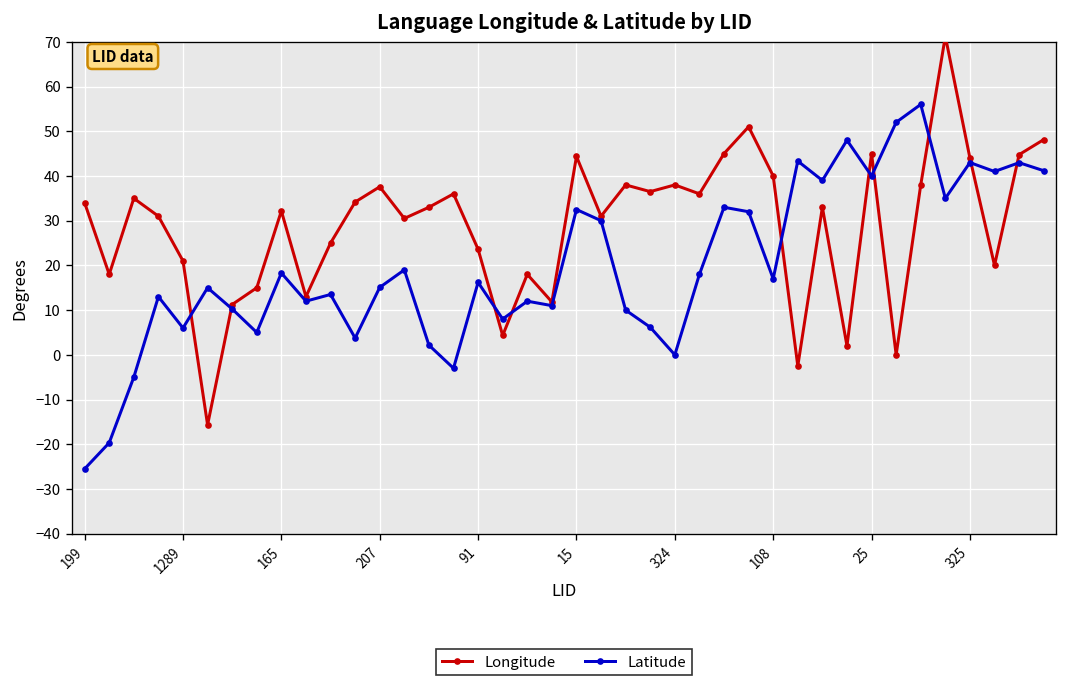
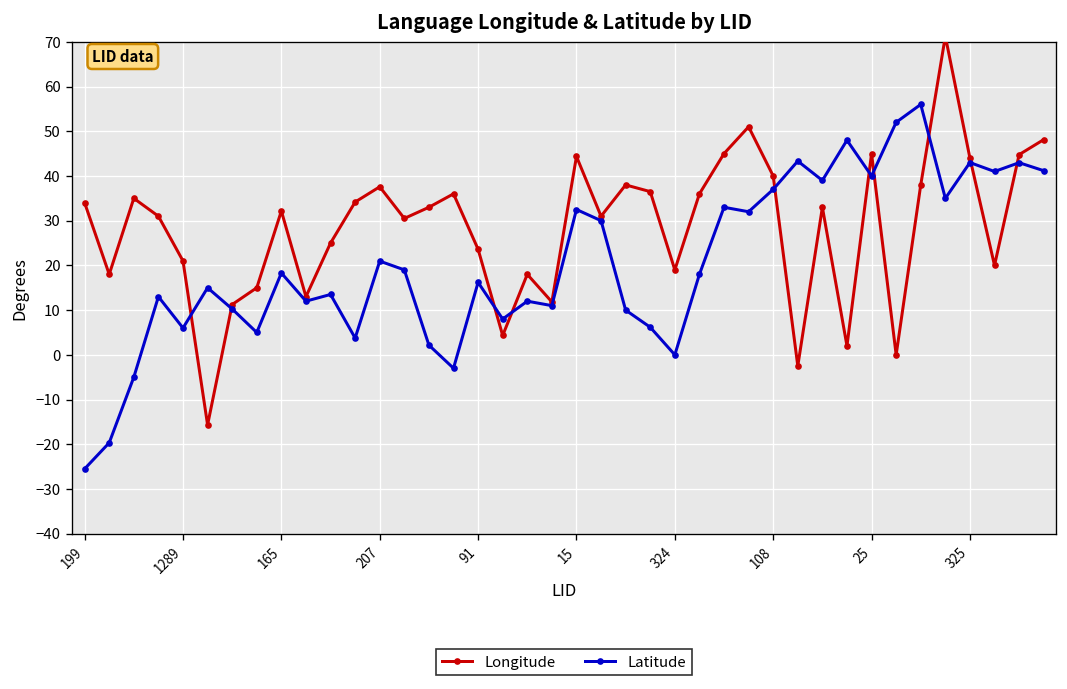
Latitude, 207: 15 -> 21
Longitude, 324: 38 -> 19
Latitude, 108: 17 -> 37
